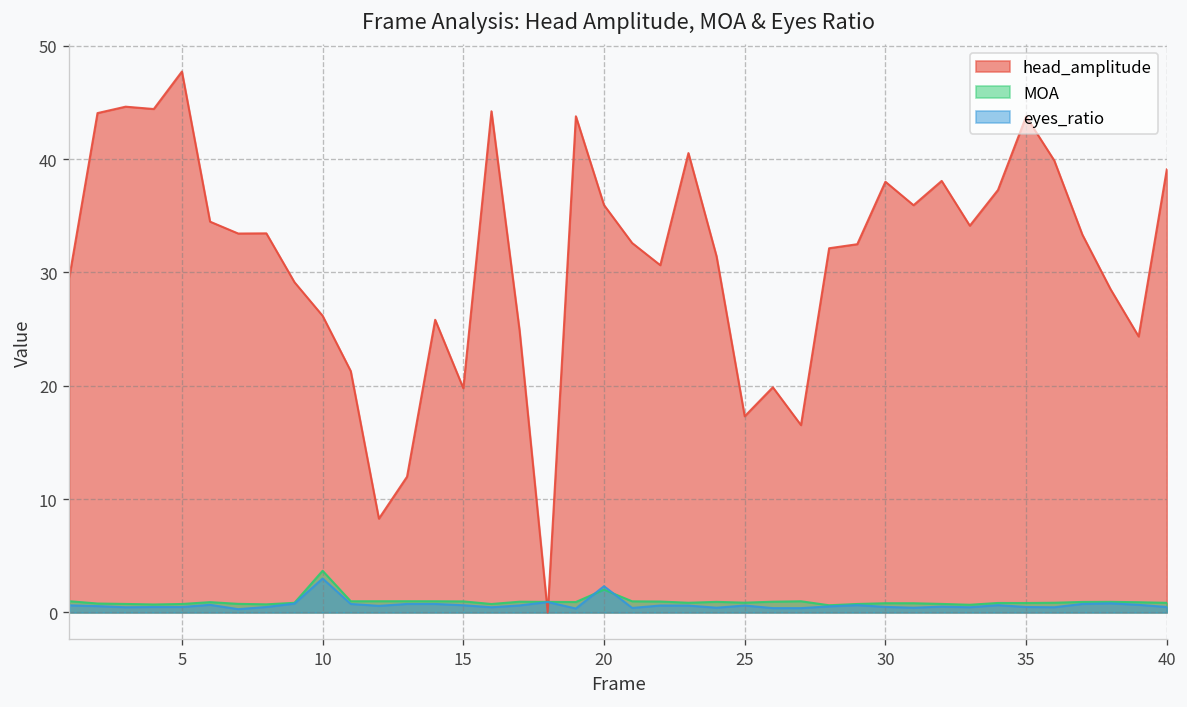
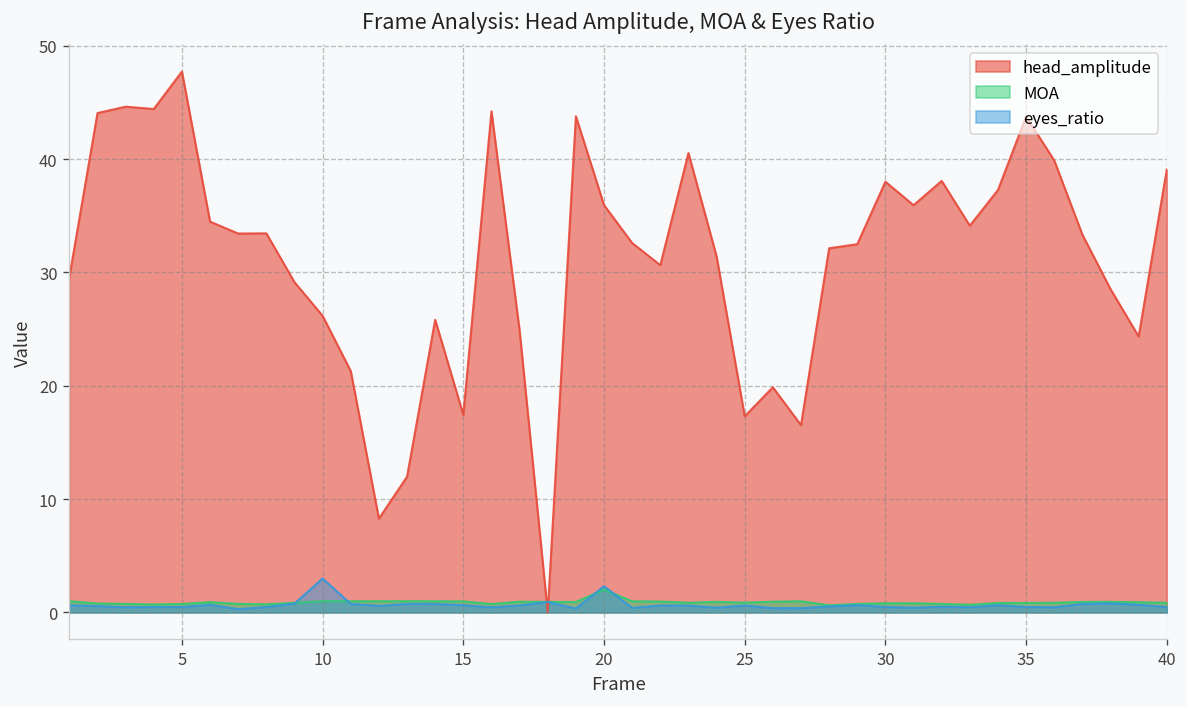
MOA, 10: 4 -> 1
head_amplitude, 15: 20 -> 17
